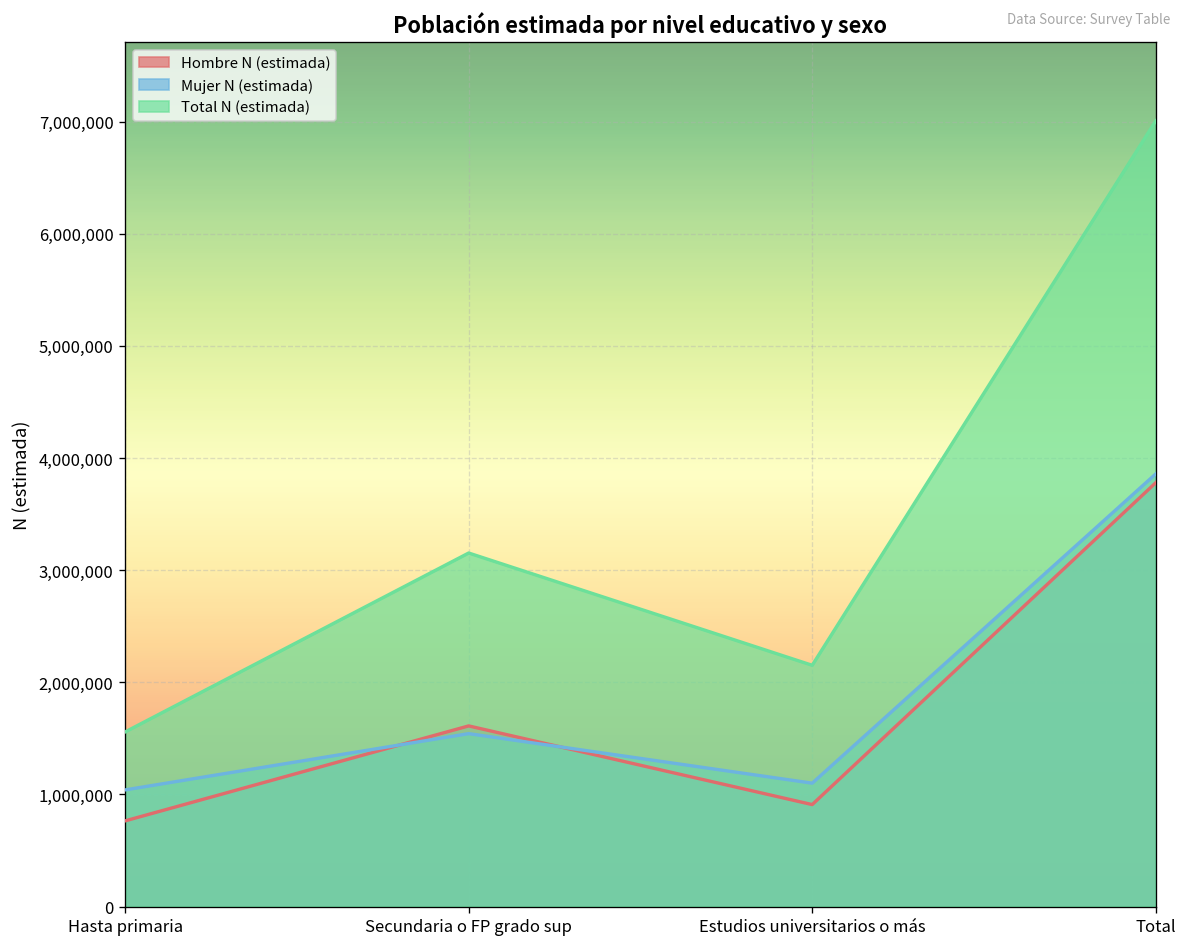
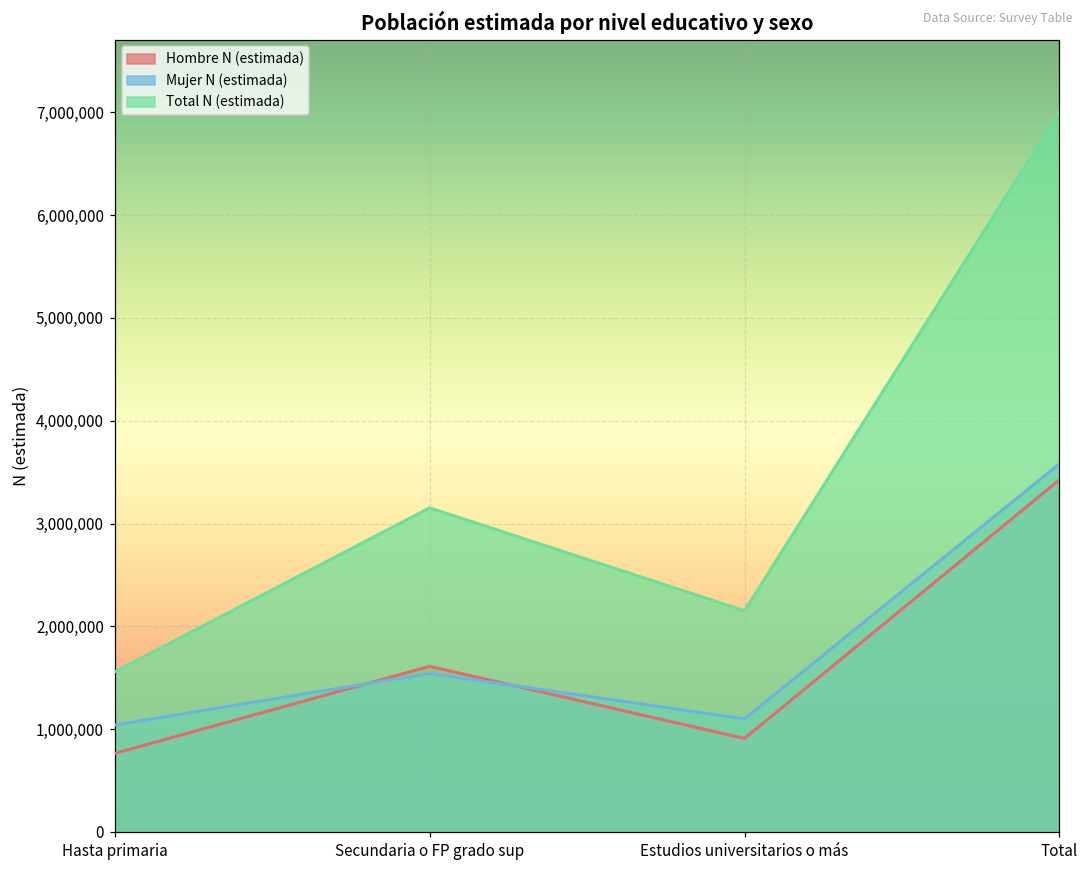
Hombre N (estimada), Total: 3,800,000 -> 3,400,000
Mujer N (estimada), Total: 3,900,000 -> 3,600,000
